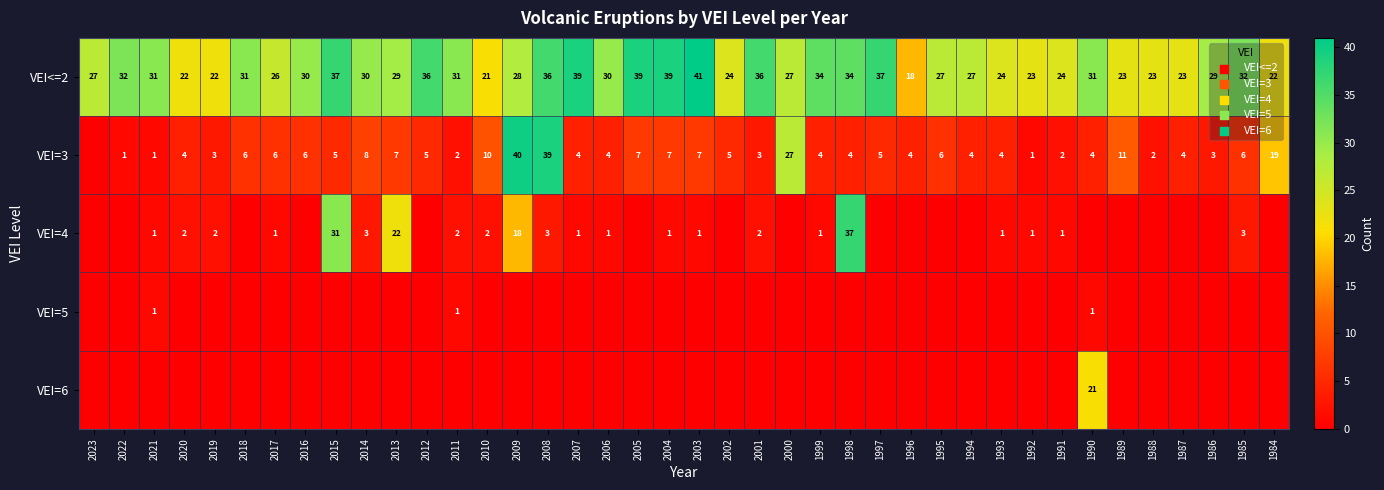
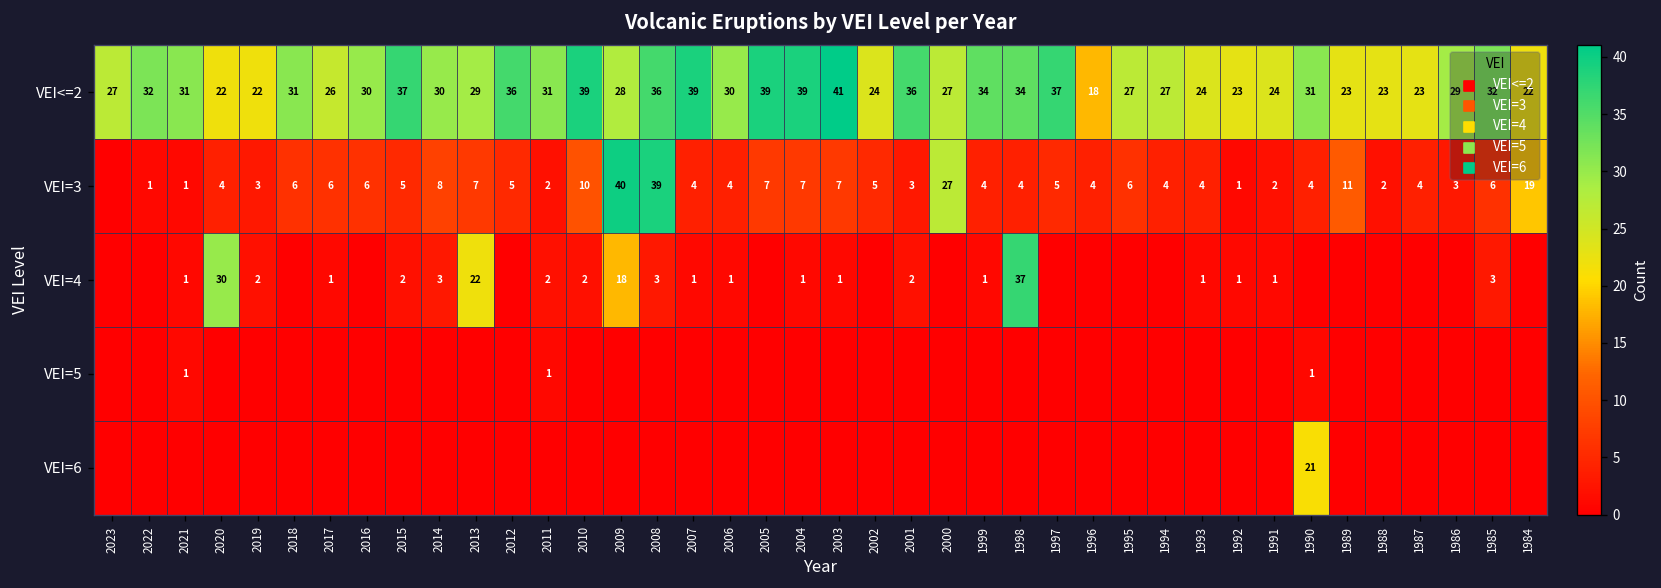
VEI<=2, 2010: 21 -> 39
VEI=4, 2020: 2 -> 30
VEI=4, 2015: 31 -> 2
